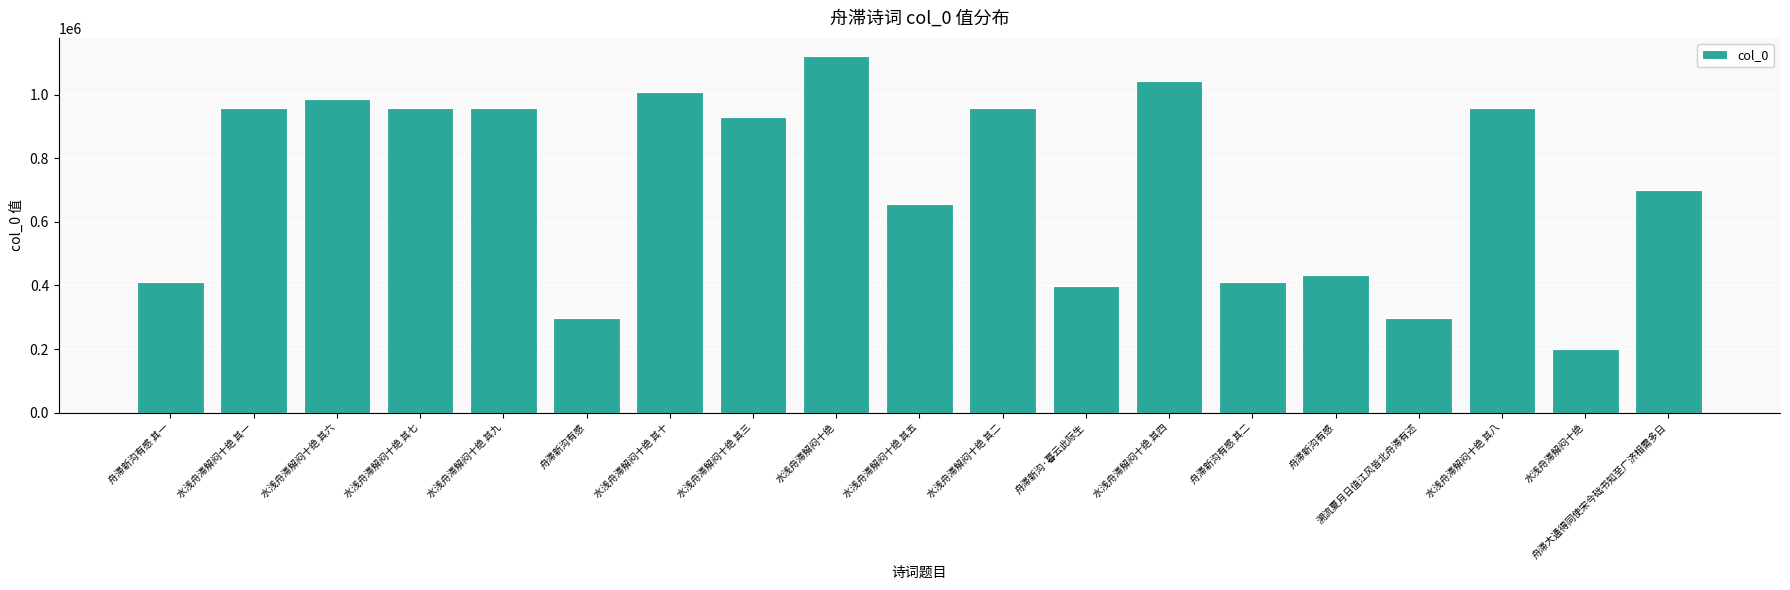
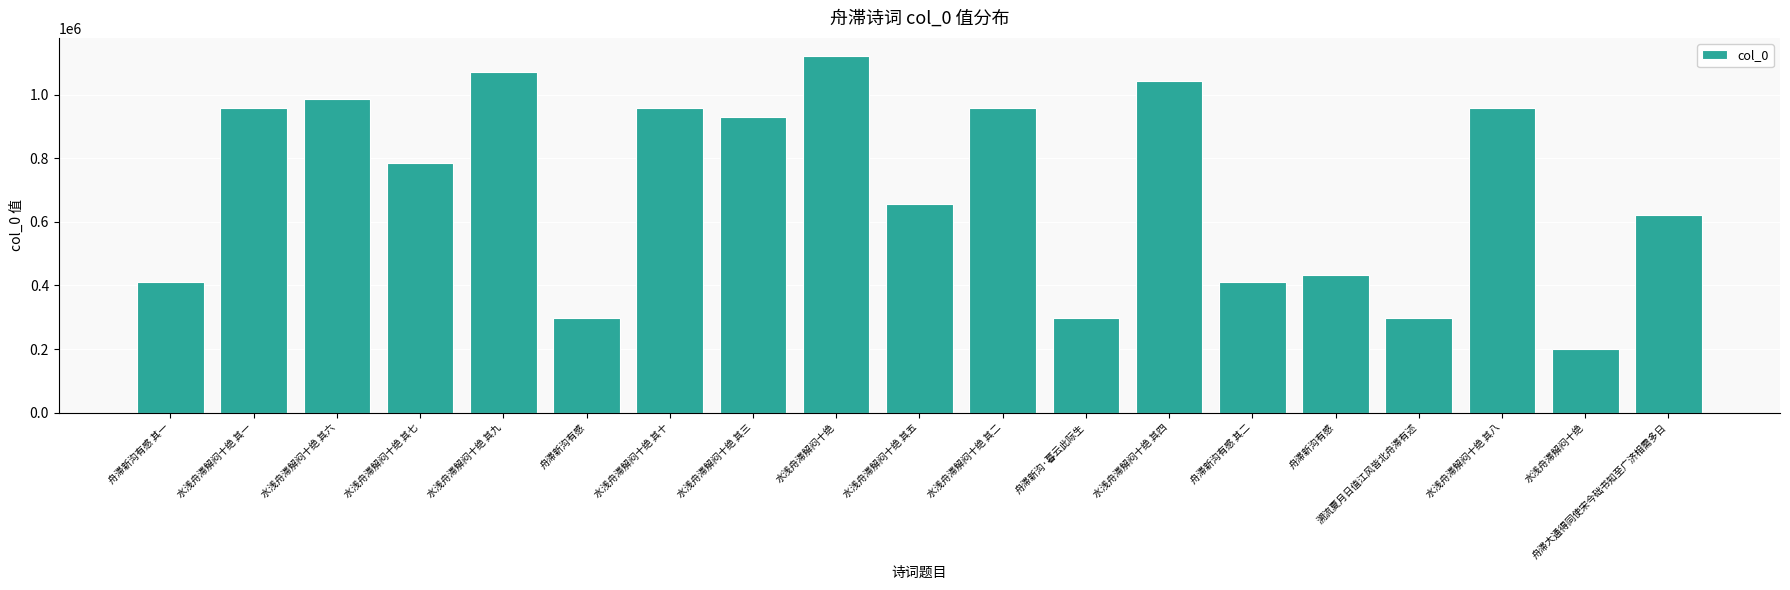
水浅舟滞解闷十绝 其七: 960000 -> 790000
水浅舟滞解闷十绝 其九: 960000 -> 1070000
水浅舟滞解闷十绝 其十: 1010000 -> 960000
舟滞新沟·暮云此际生: 400000 -> 300000
舟滞大通得同使宋今础书知至广济相需多日: 700000 -> 620000
